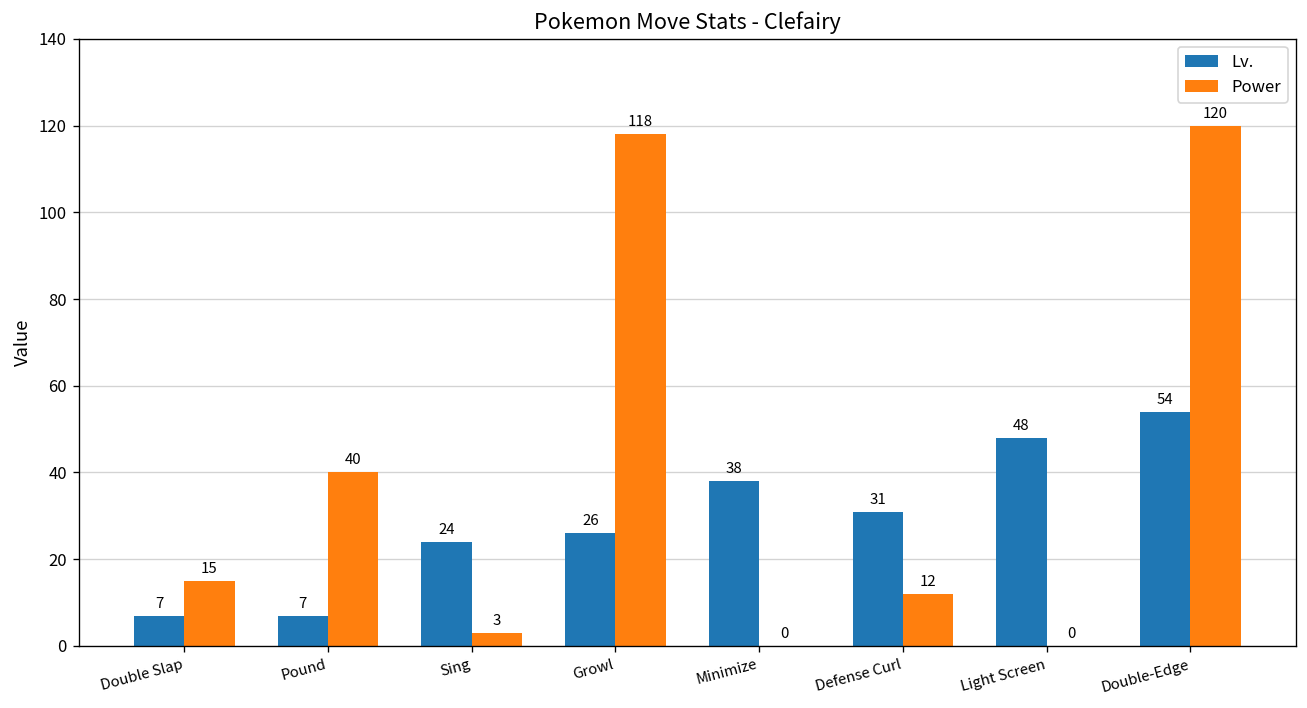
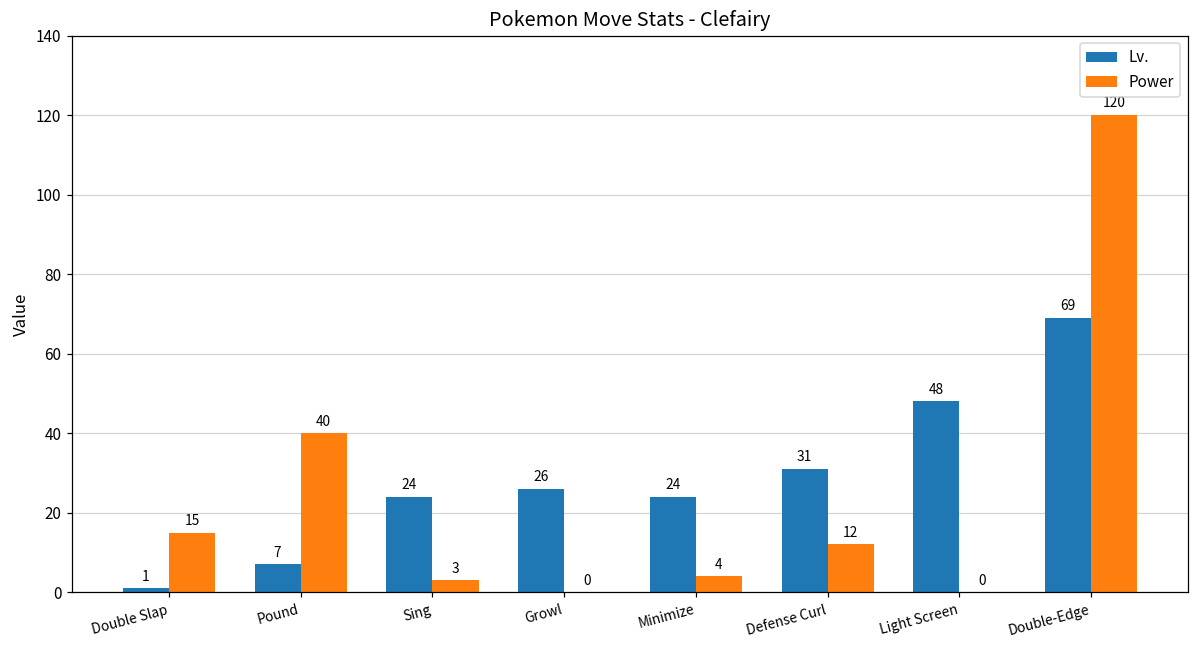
Lv., Double Slap: 7 -> 1
Power, Growl: 118 -> 0
Lv., Minimize: 38 -> 24
Power, Minimize: 0 -> 4
Lv., Double-Edge: 54 -> 69
